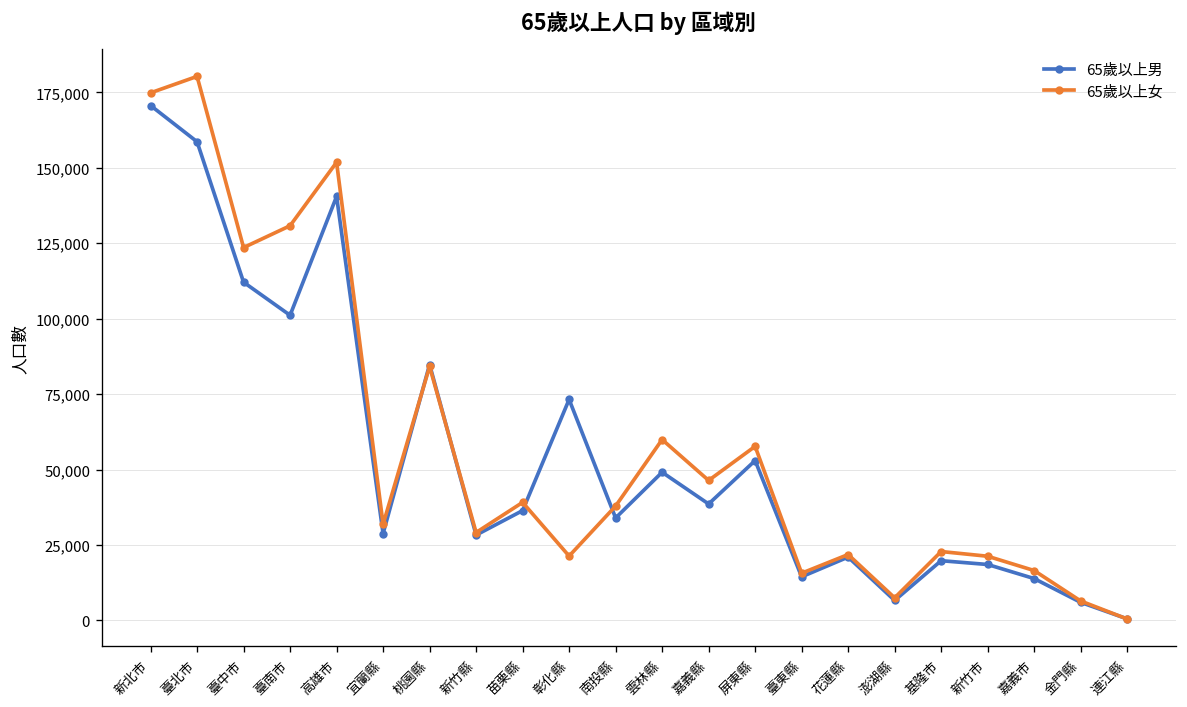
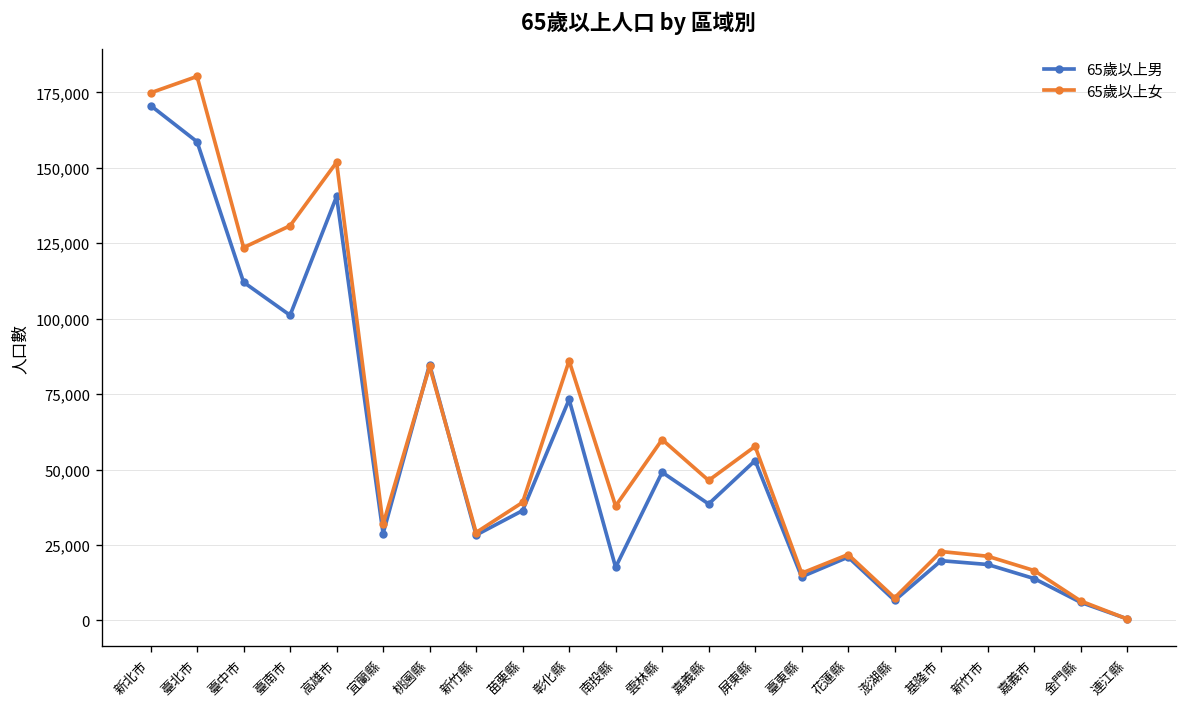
65歲以上女, 彰化縣: 21,000 -> 86,000
65歲以上男, 南投縣: 34,000 -> 18,000
